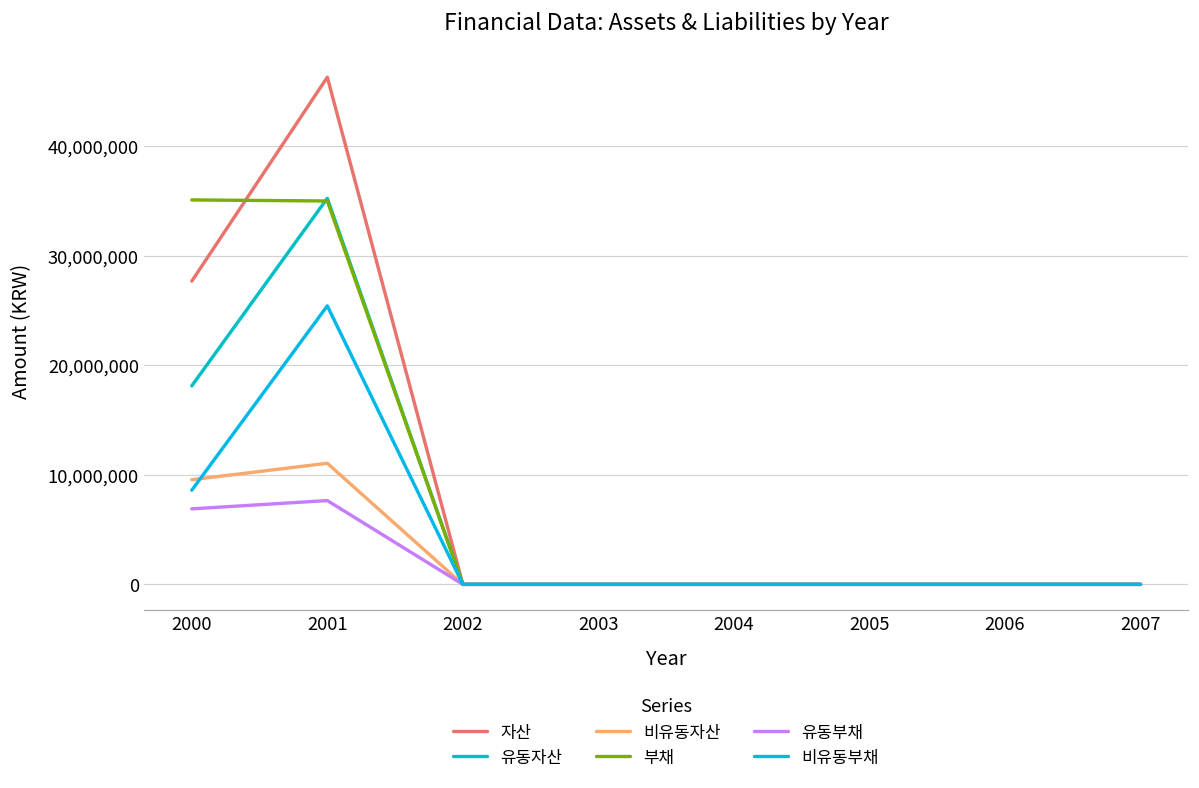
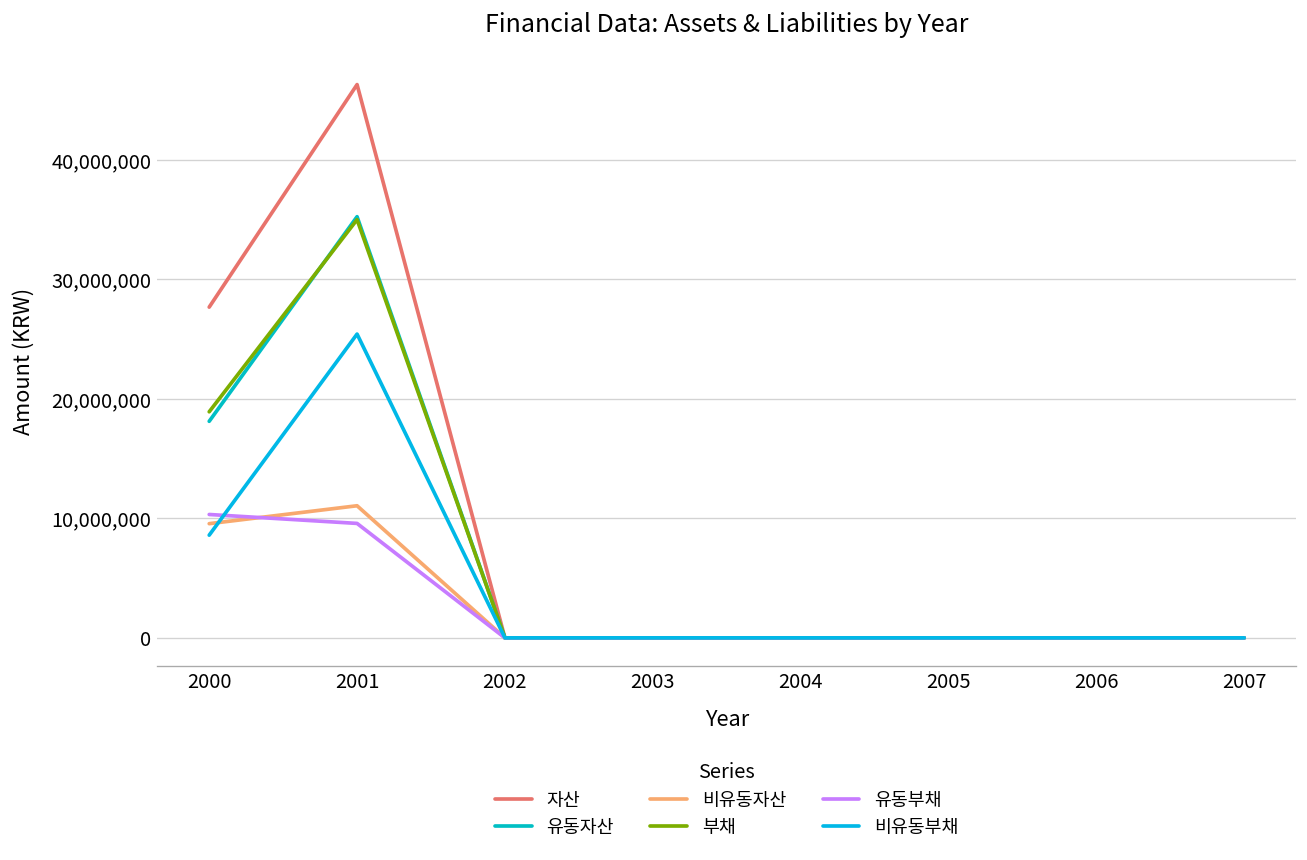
부채, 2000: 35,000,000 -> 19,000,000
유동부채, 2000: 7,000,000 -> 10,000,000
유동부채, 2001: 8,000,000 -> 10,000,000
